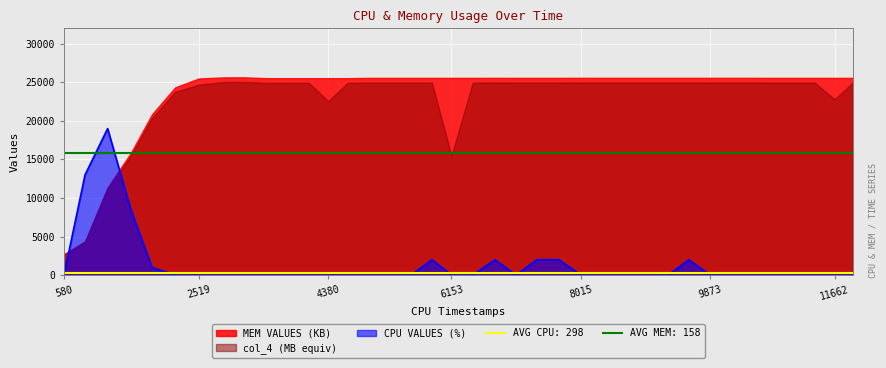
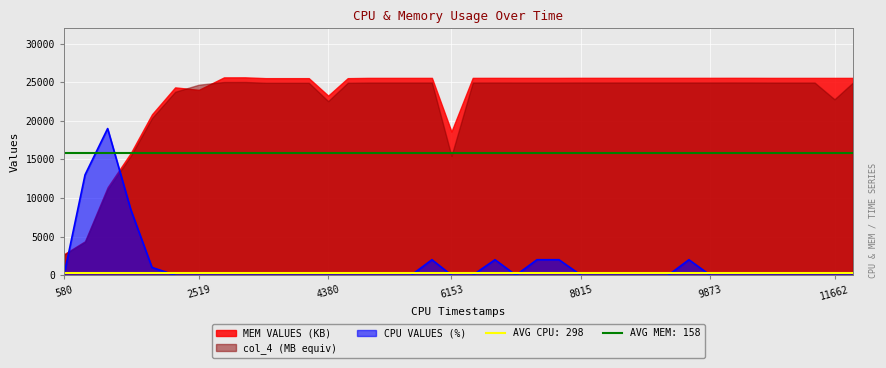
MEM VALUES (KB), 2519: 25000 -> 24000
MEM VALUES (KB), 4380: 26000 -> 23000
MEM VALUES (KB), 6153: 26000 -> 19000
